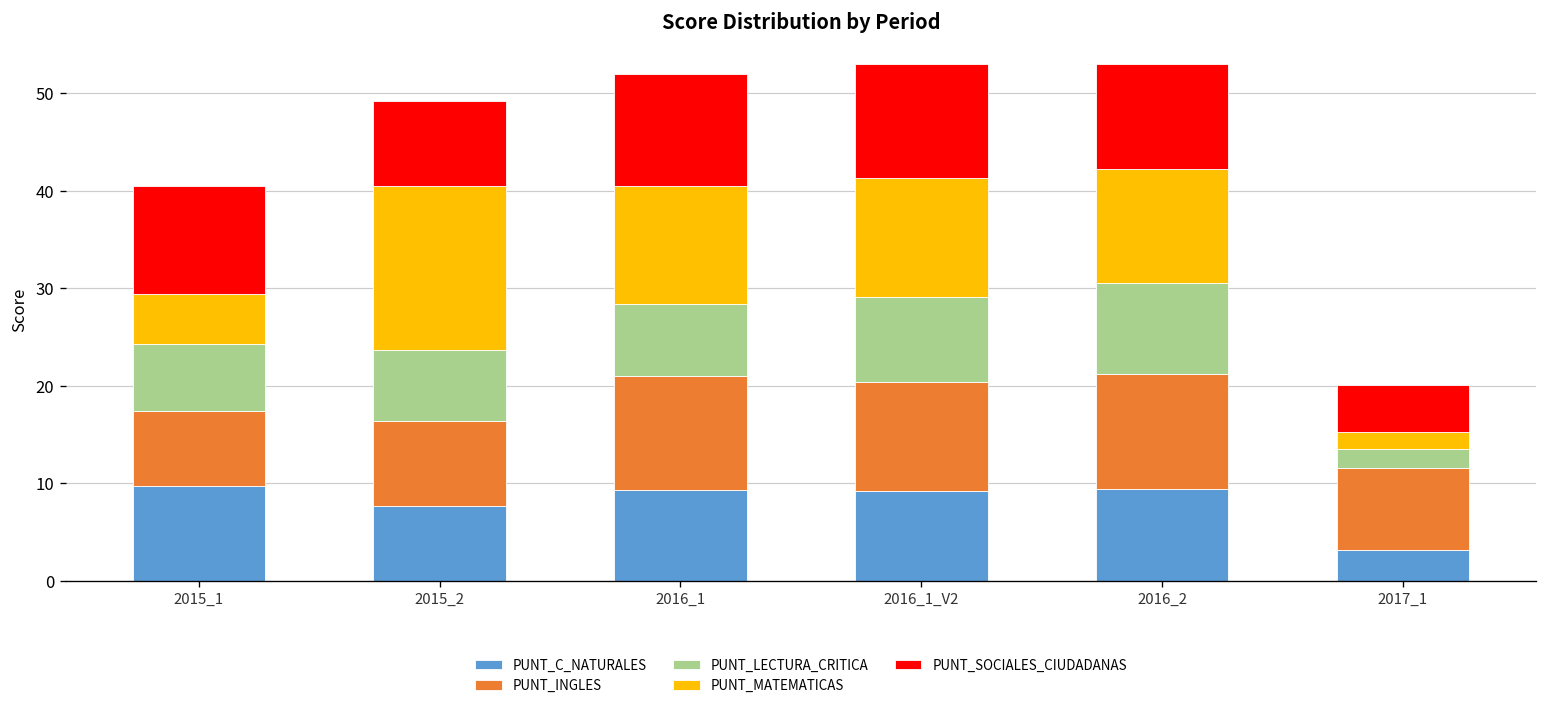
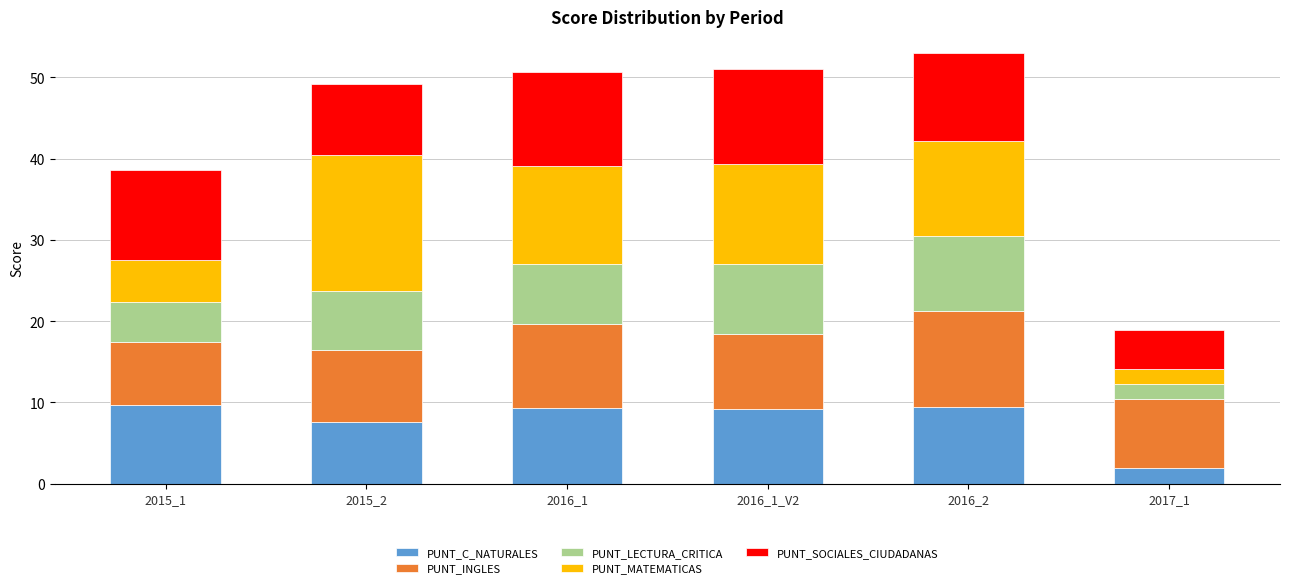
PUNT_LECTURA_CRITICA, 2015_1: 7 -> 5
PUNT_INGLES, 2016_1: 12 -> 10
PUNT_INGLES, 2016_1_V2: 11 -> 9
PUNT_C_NATURALES, 2017_1: 3 -> 2
